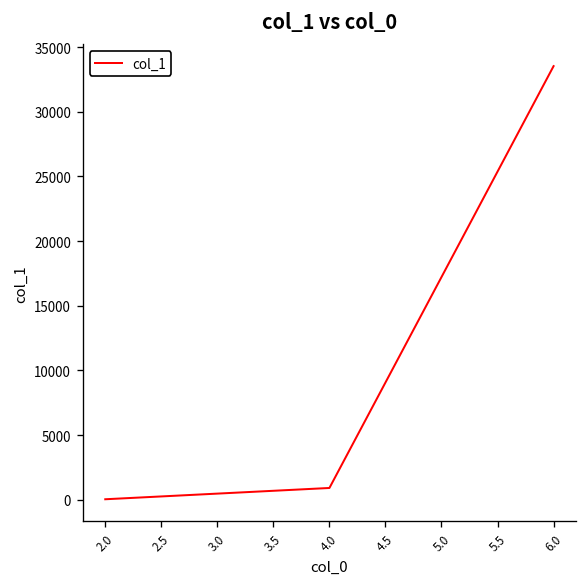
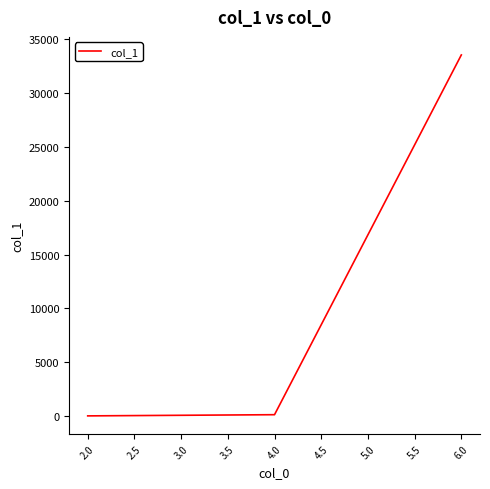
4.0: 900 -> 100
